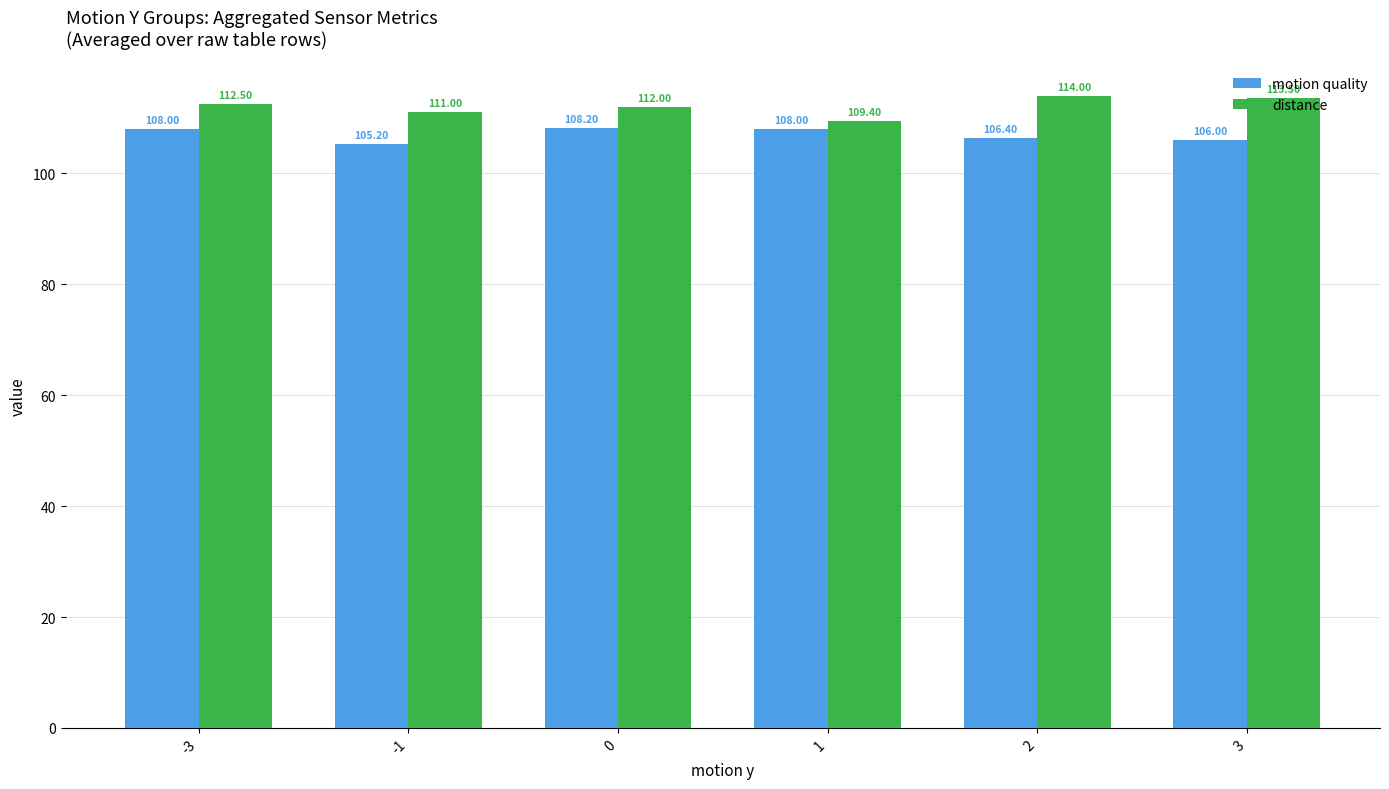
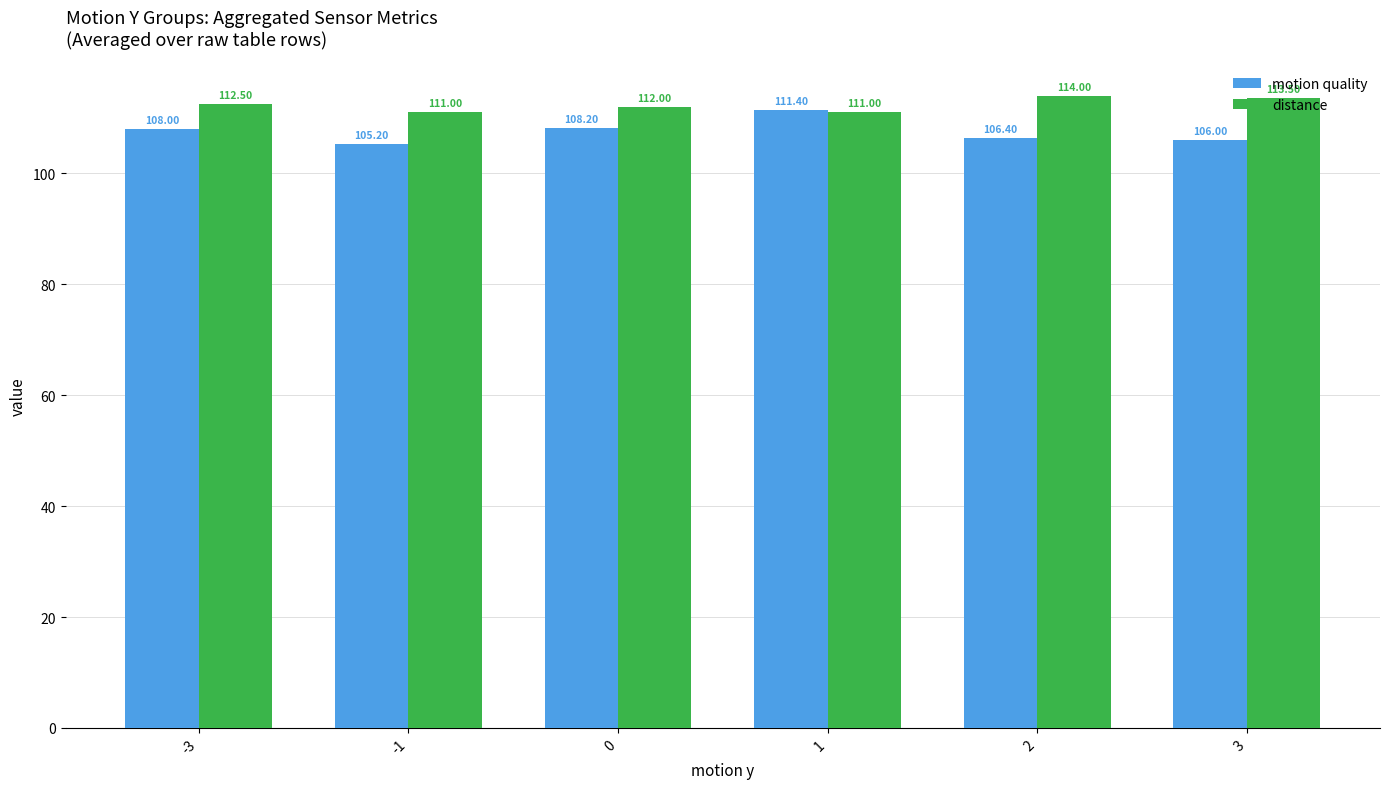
motion quality, 1: 108.00 -> 111.40
distance, 1: 109.40 -> 111.00
